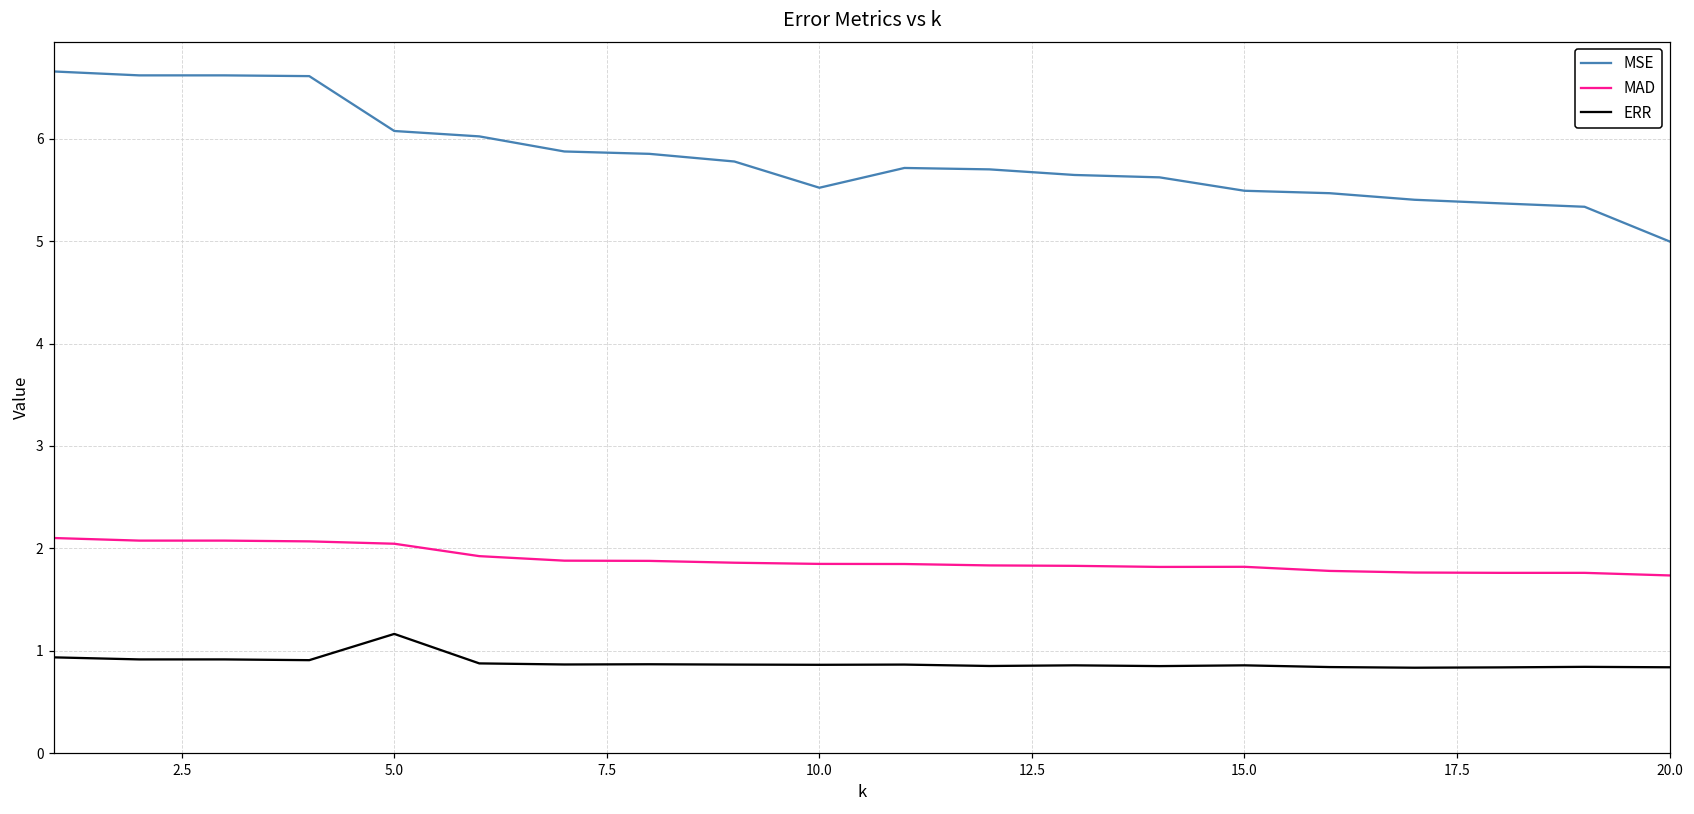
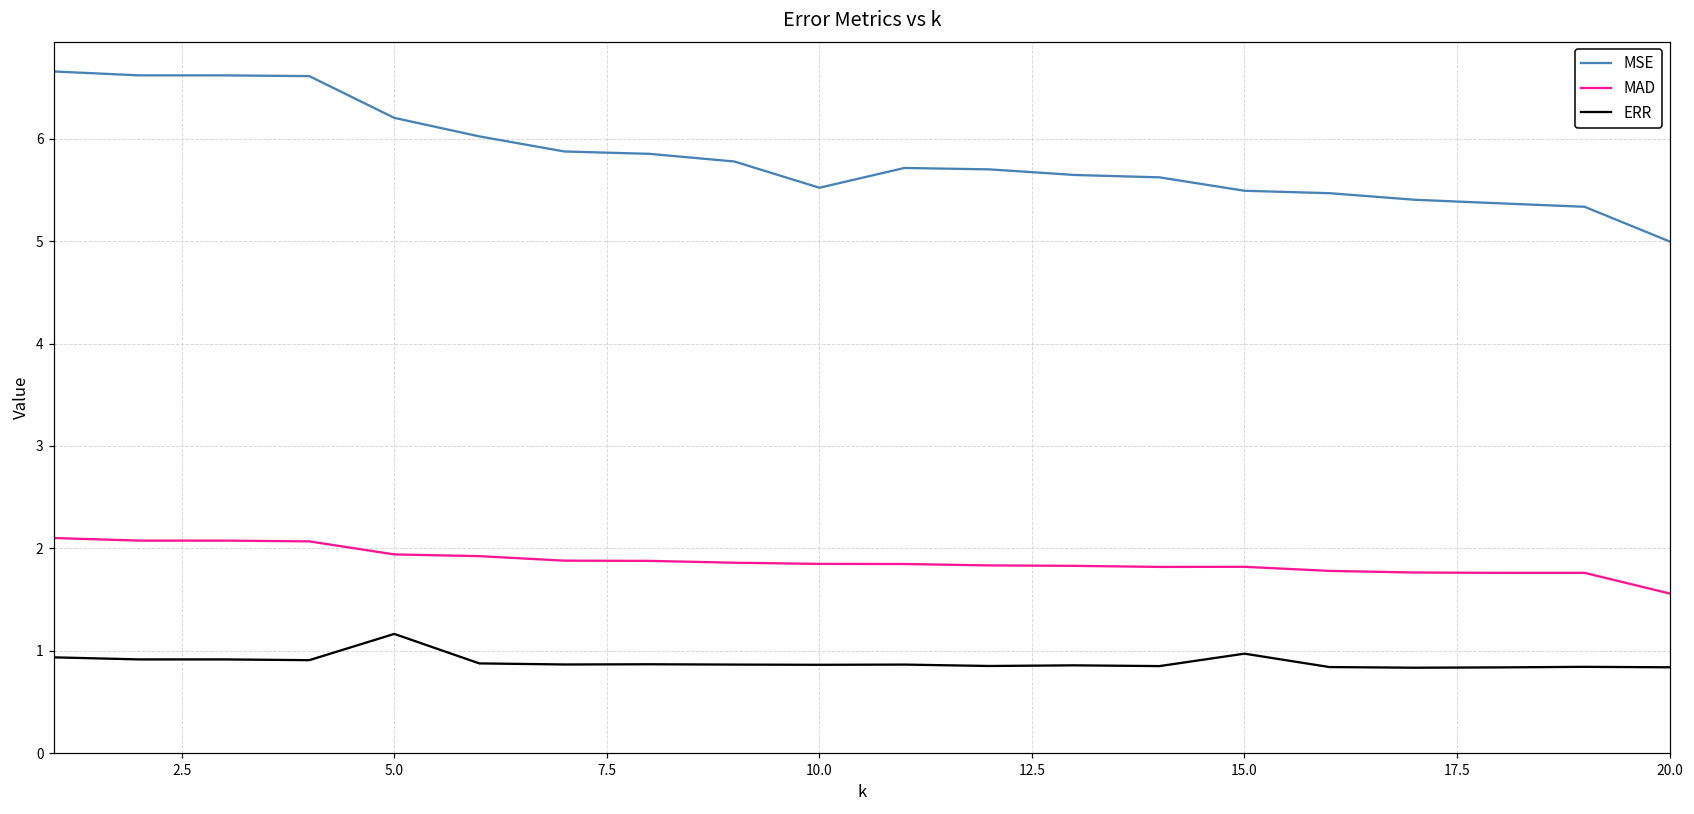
MSE, 5.0: 6.1 -> 6.2
MAD, 5.0: 2.0 -> 1.9
ERR, 15.0: 0.9 -> 1.0
MAD, 20.0: 1.7 -> 1.6
